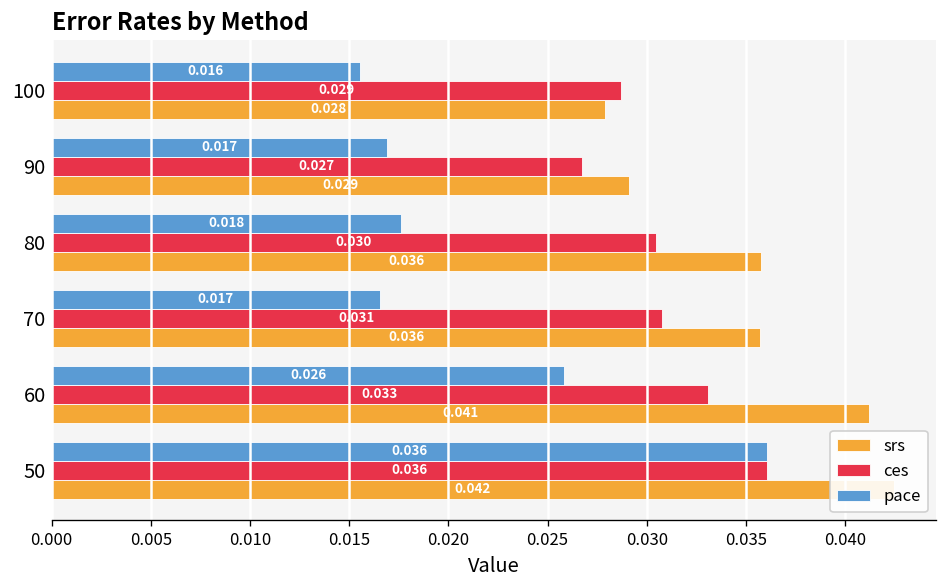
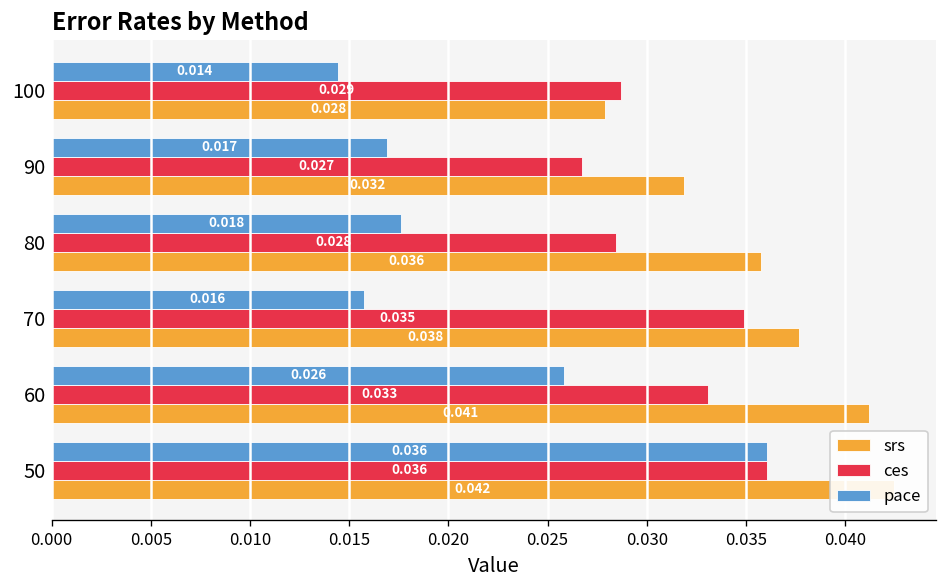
pace, 100: 0.016 -> 0.014
srs, 90: 0.029 -> 0.032
ces, 80: 0.030 -> 0.028
pace, 70: 0.017 -> 0.016
ces, 70: 0.031 -> 0.035
srs, 70: 0.036 -> 0.038
